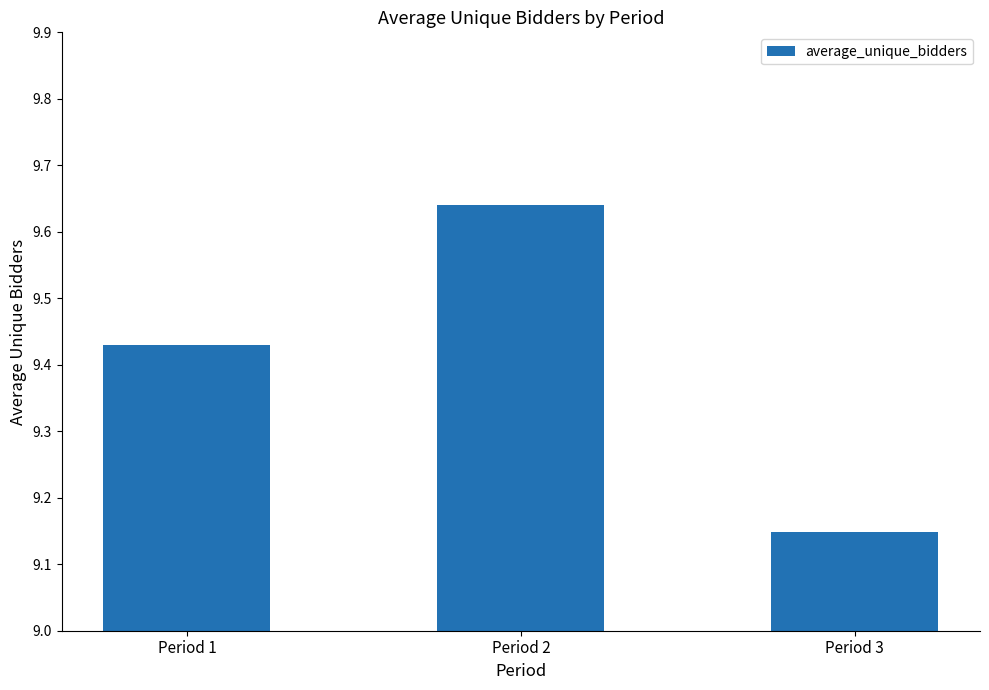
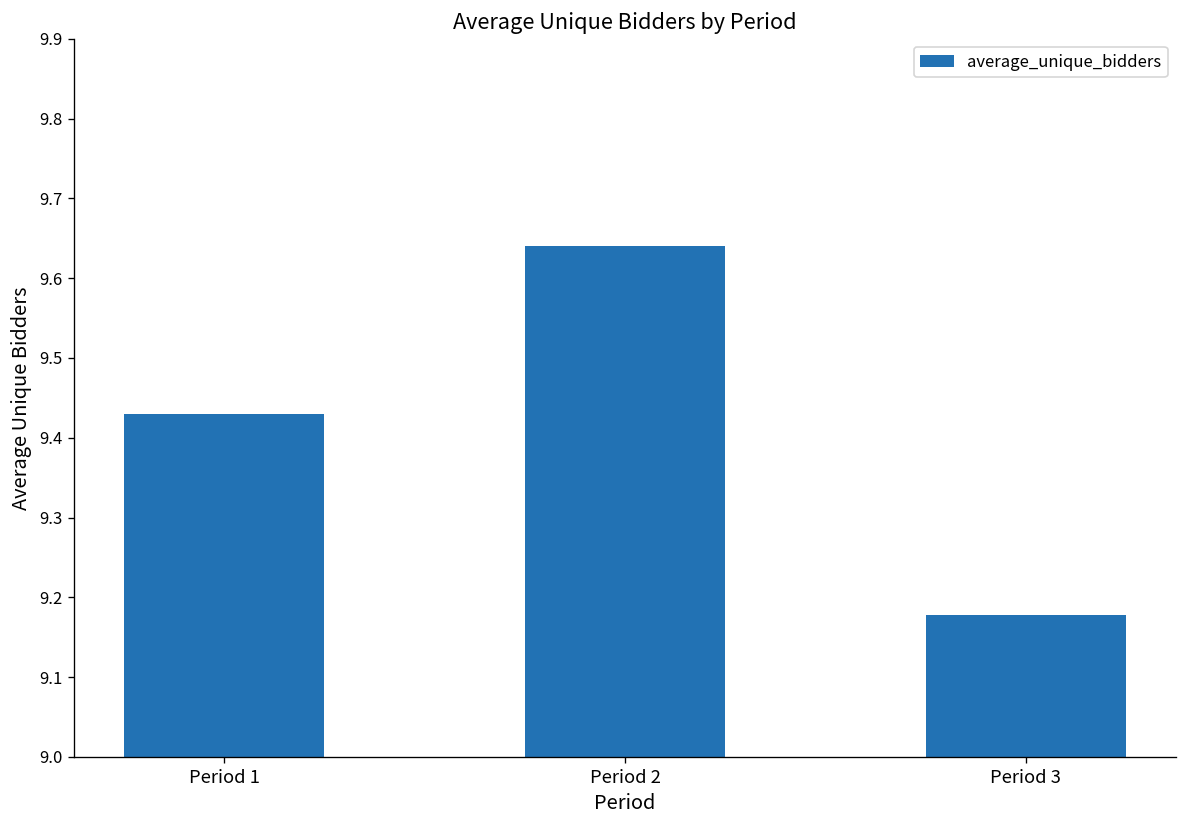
Period 3: 9.15 -> 9.18
